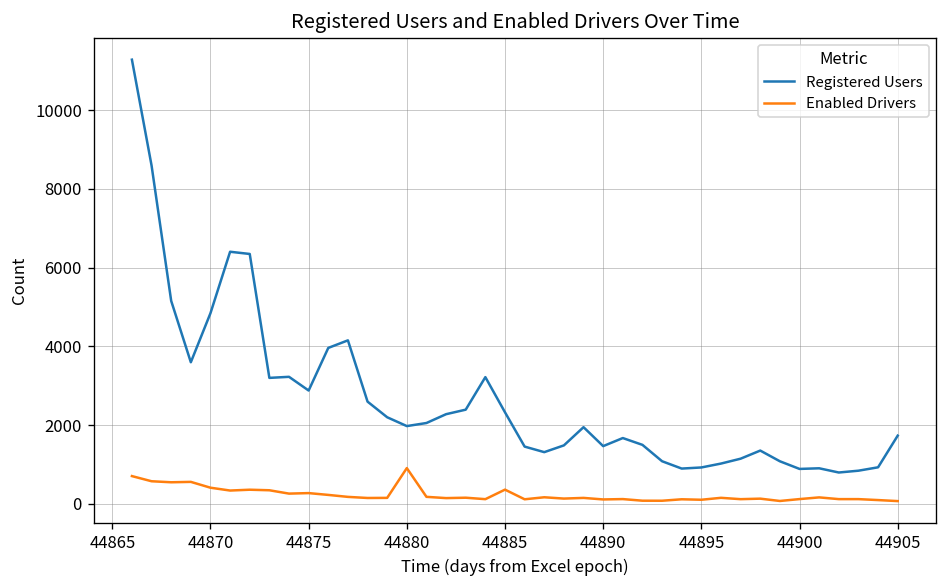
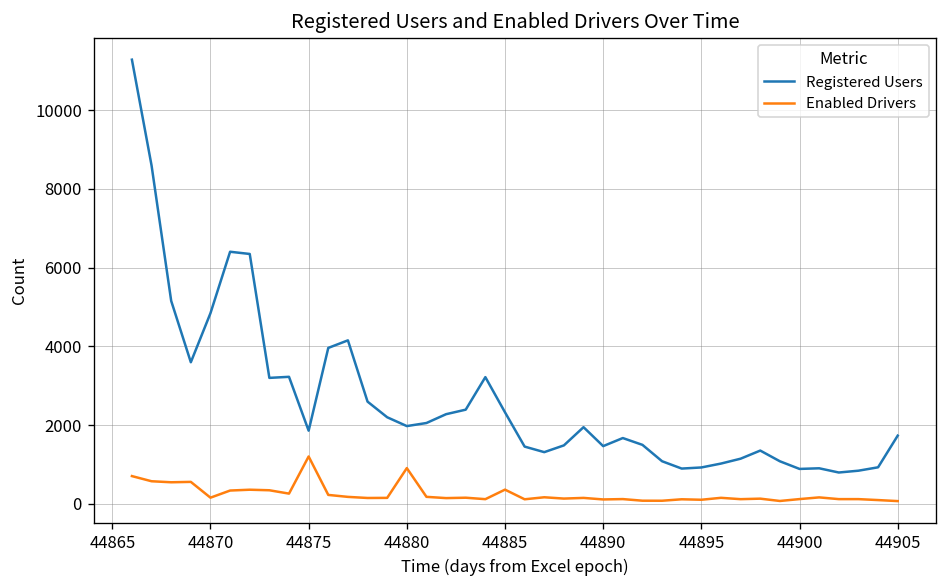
Enabled Drivers, 44870: 400 -> 200
Registered Users, 44875: 2900 -> 1900
Enabled Drivers, 44875: 300 -> 1200
